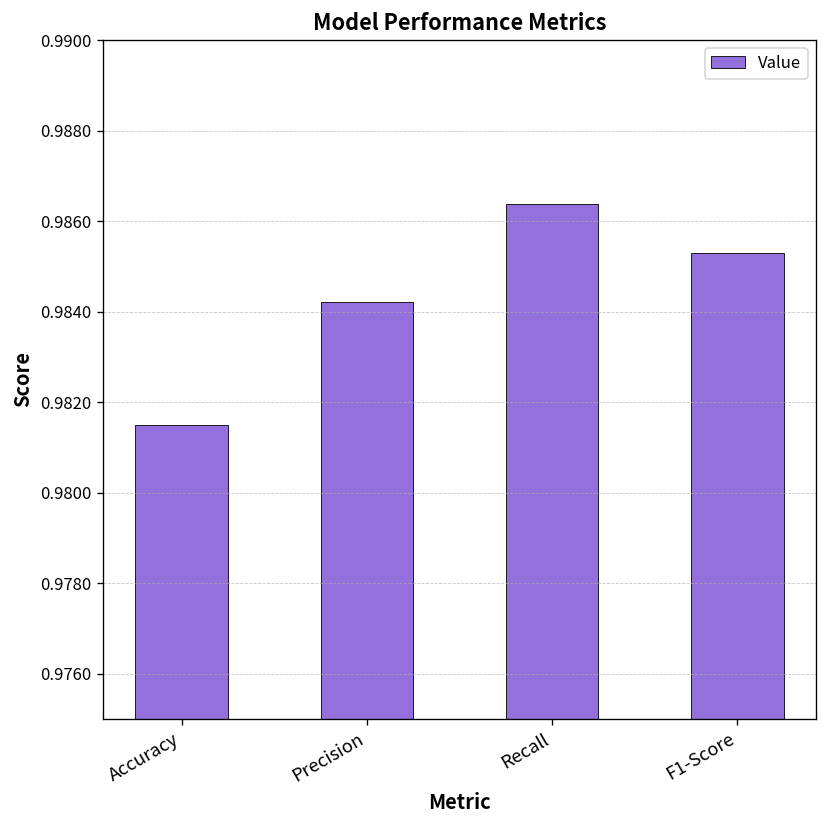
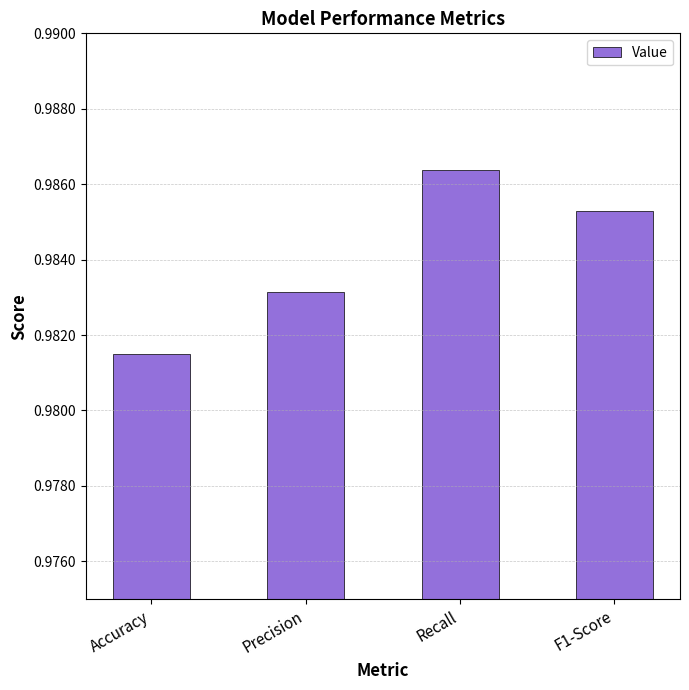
Precision: 0.9842 -> 0.9832
